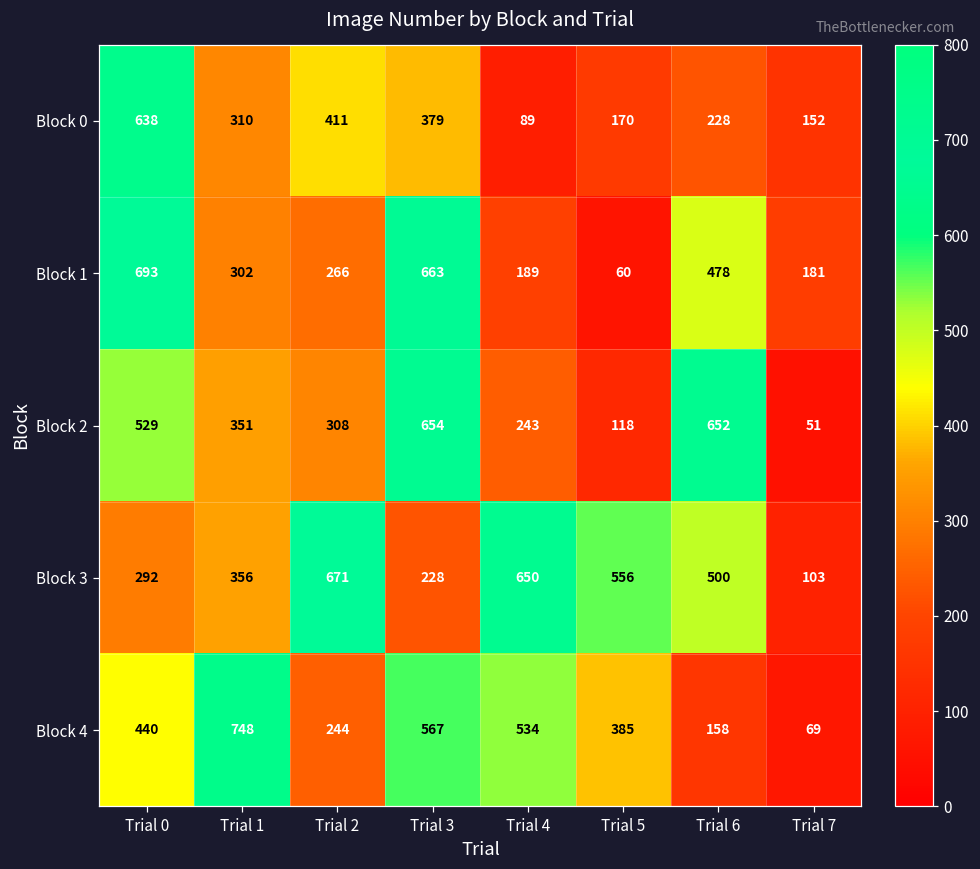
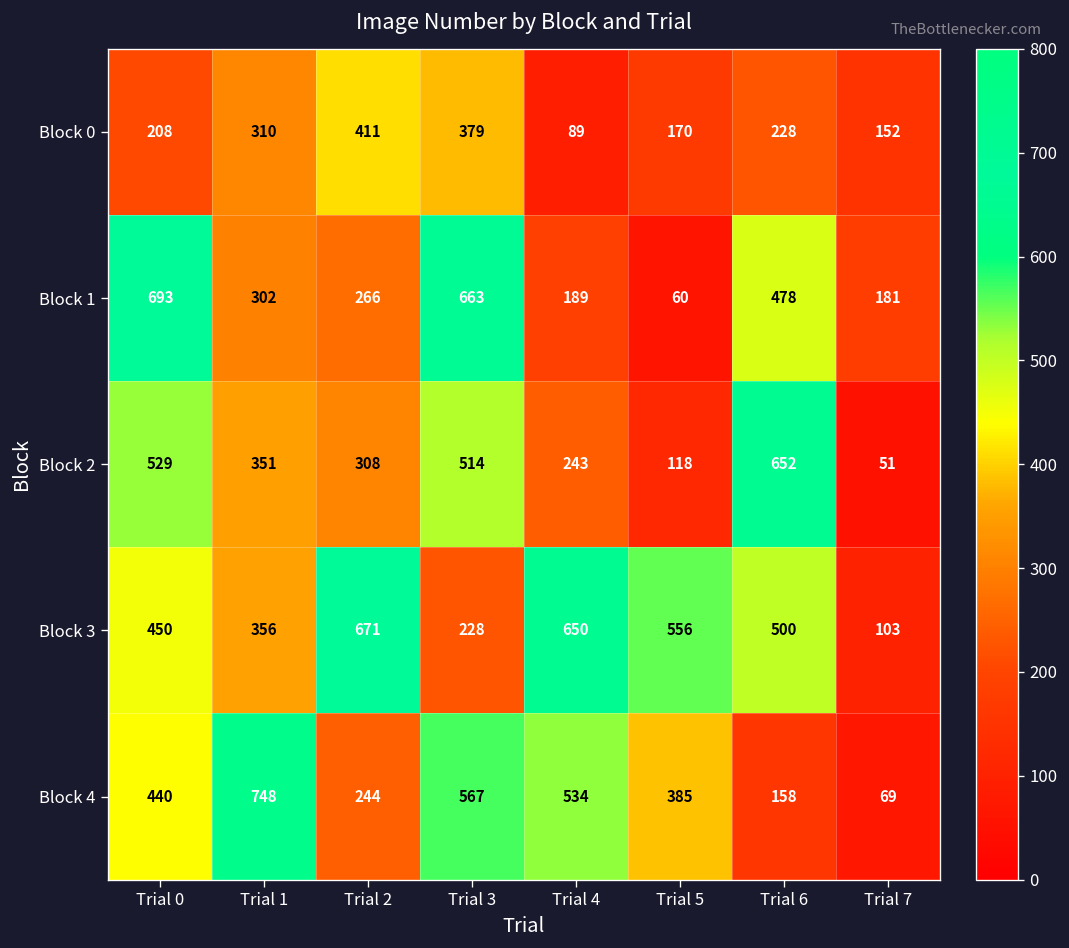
Block 0, Trial 0: 638 -> 208
Block 2, Trial 3: 654 -> 514
Block 3, Trial 0: 292 -> 450
